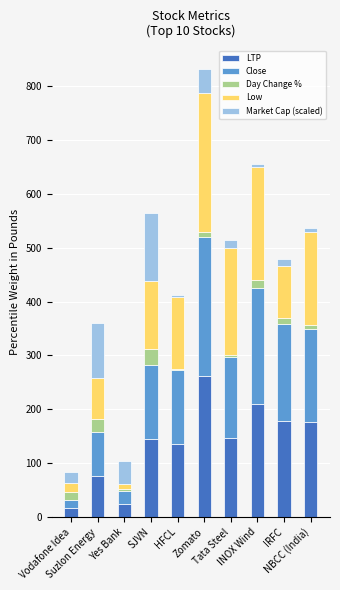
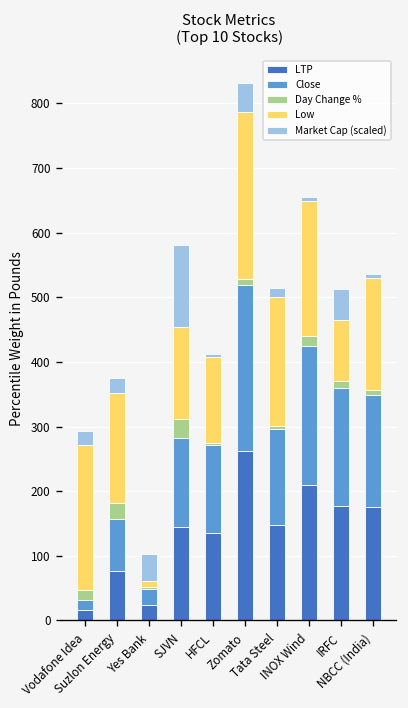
Low, Vodafone Idea: 20 -> 220
Low, Suzlon Energy: 80 -> 170
Market Cap (scaled), Suzlon Energy: 100 -> 20
Low, SJVN: 130 -> 140
Market Cap (scaled), IRFC: 10 -> 50
